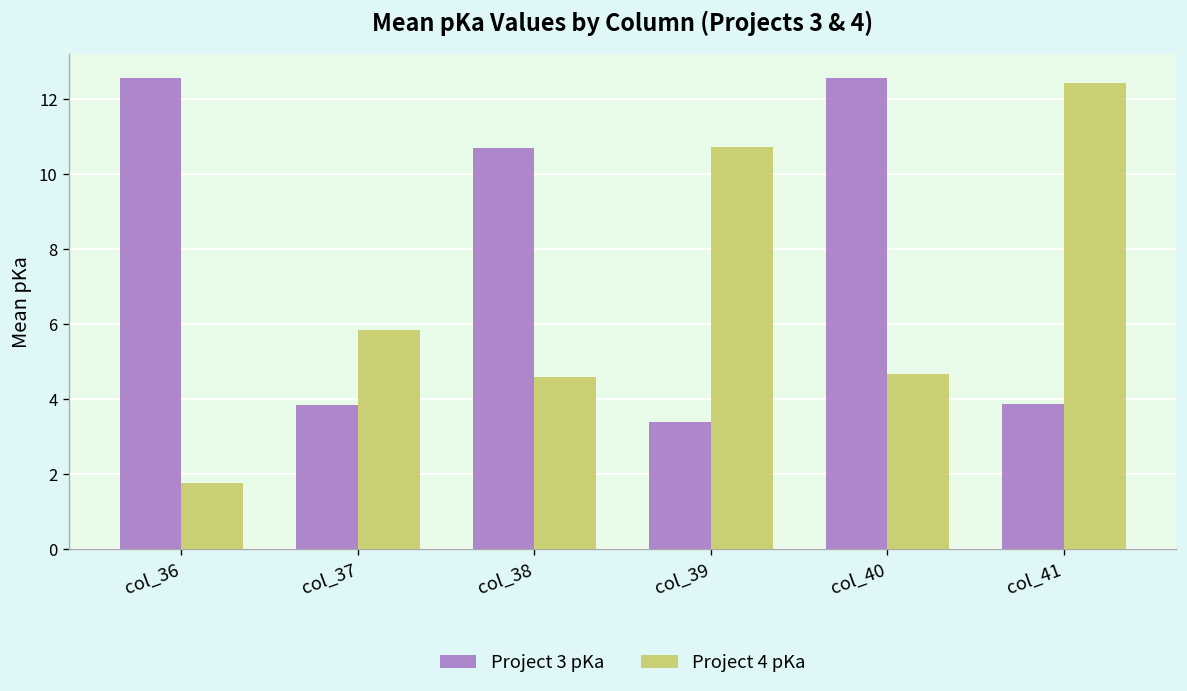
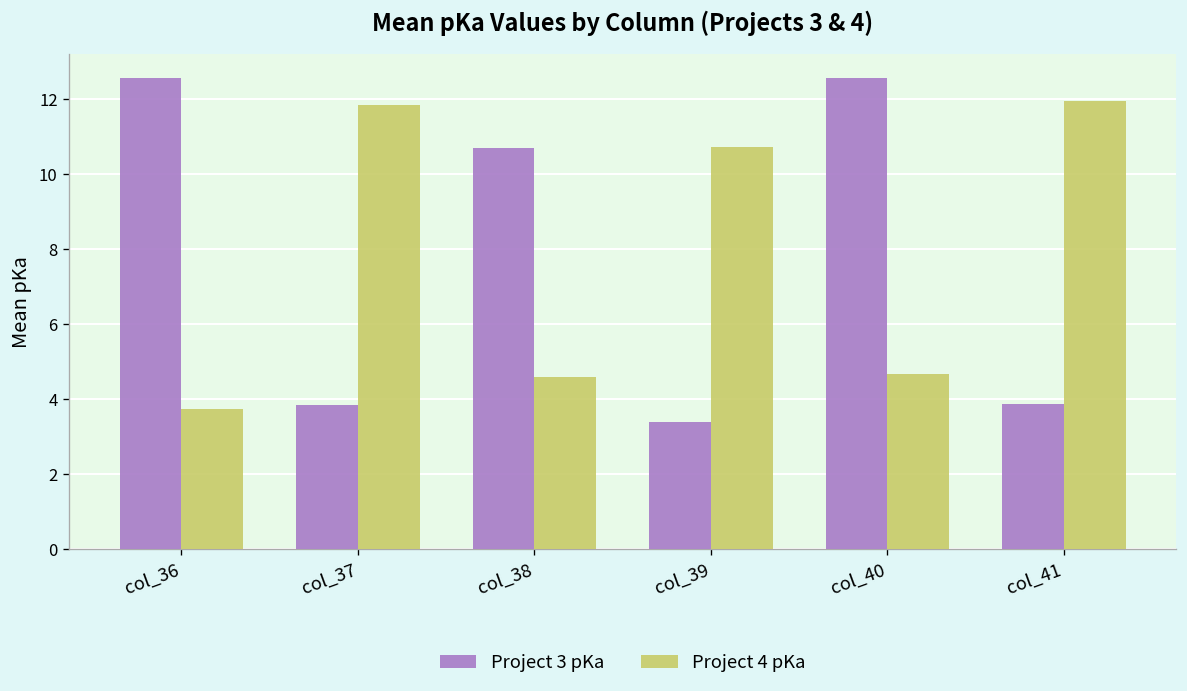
Project 4 pKa, col_36: 1.8 -> 3.7
Project 4 pKa, col_37: 5.8 -> 11.8
Project 4 pKa, col_41: 12.4 -> 11.9
